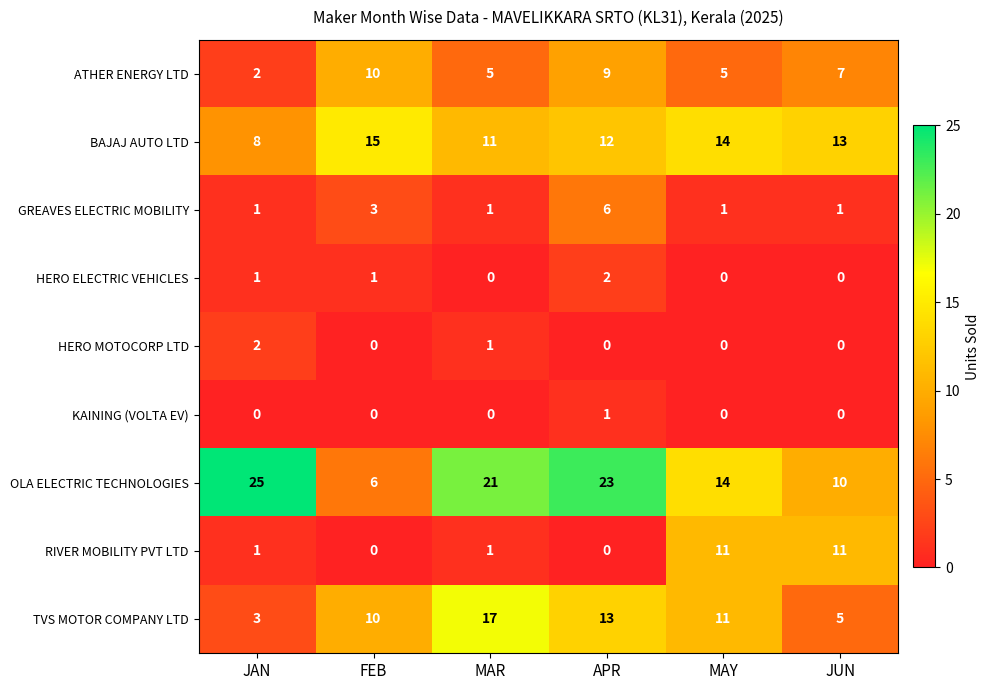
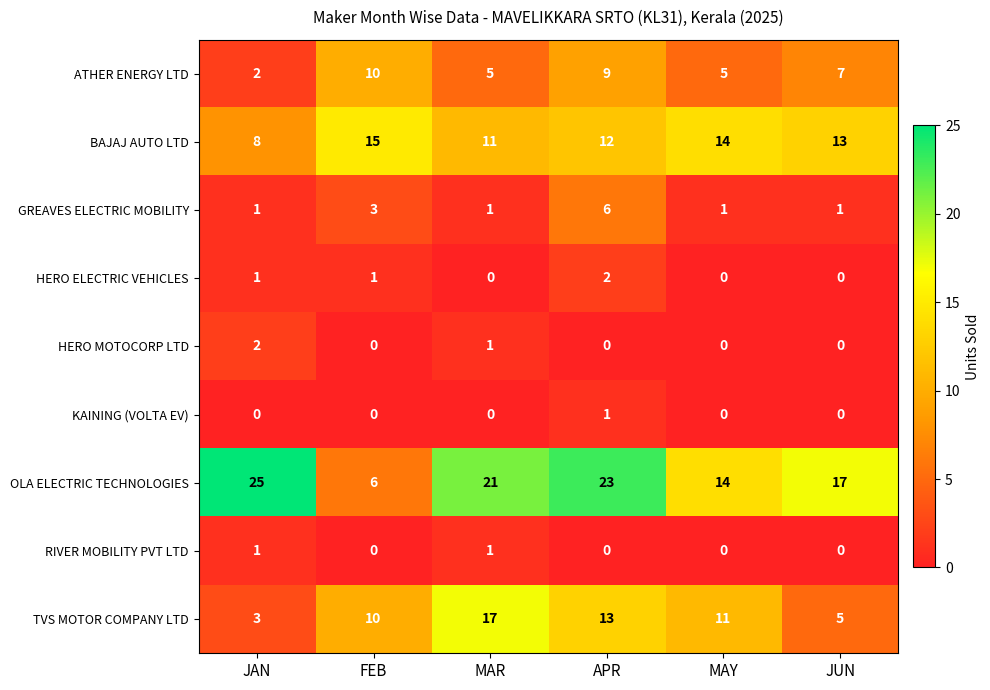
OLA ELECTRIC TECHNOLOGIES, JUN: 10 -> 17
RIVER MOBILITY PVT LTD, MAY: 11 -> 0
RIVER MOBILITY PVT LTD, JUN: 11 -> 0
